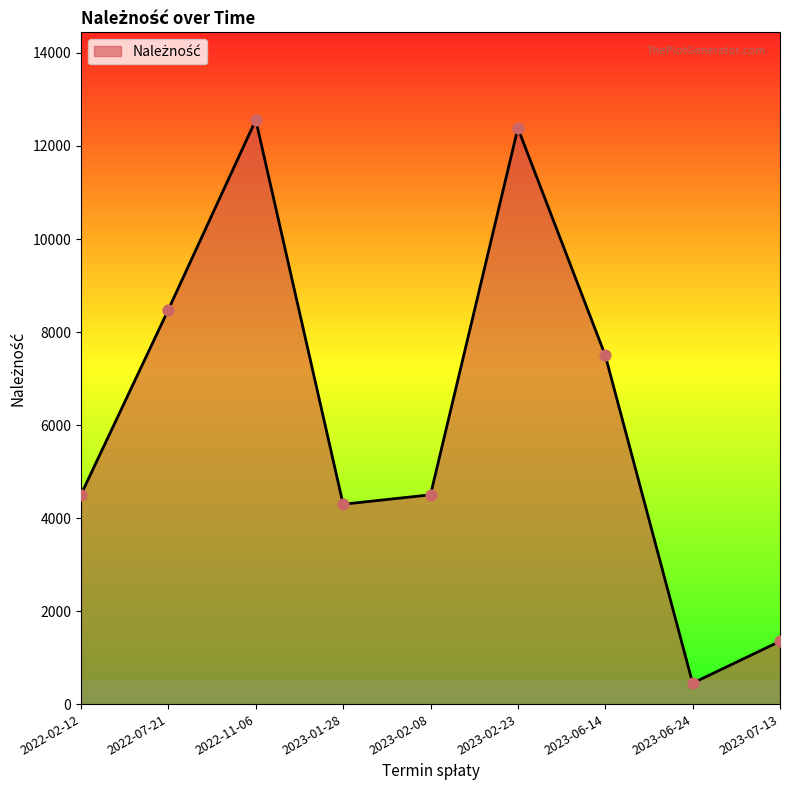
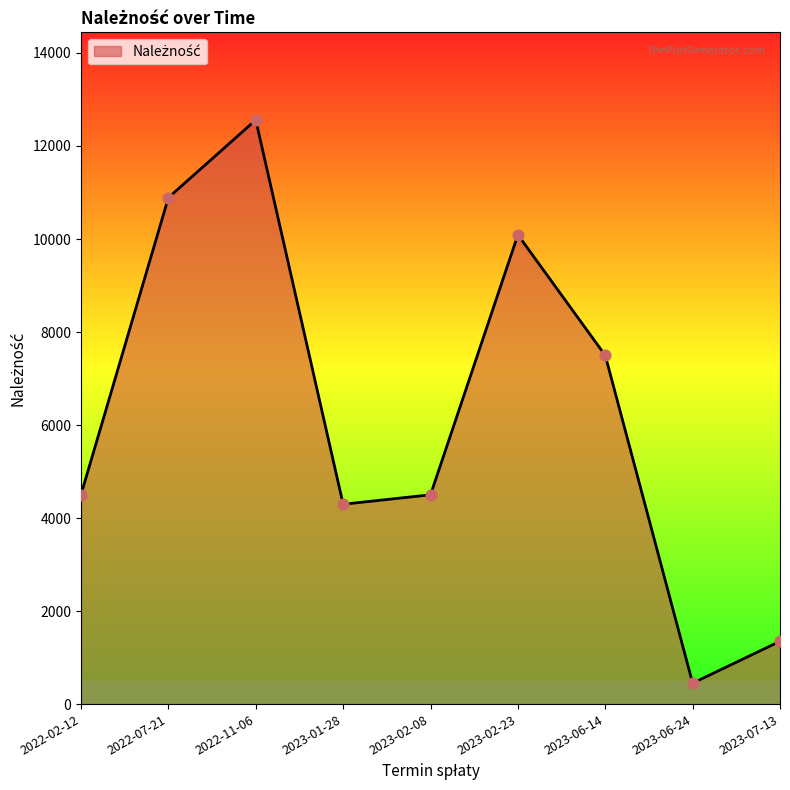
2022-07-21: 8500 -> 10900
2023-02-23: 12400 -> 10100
